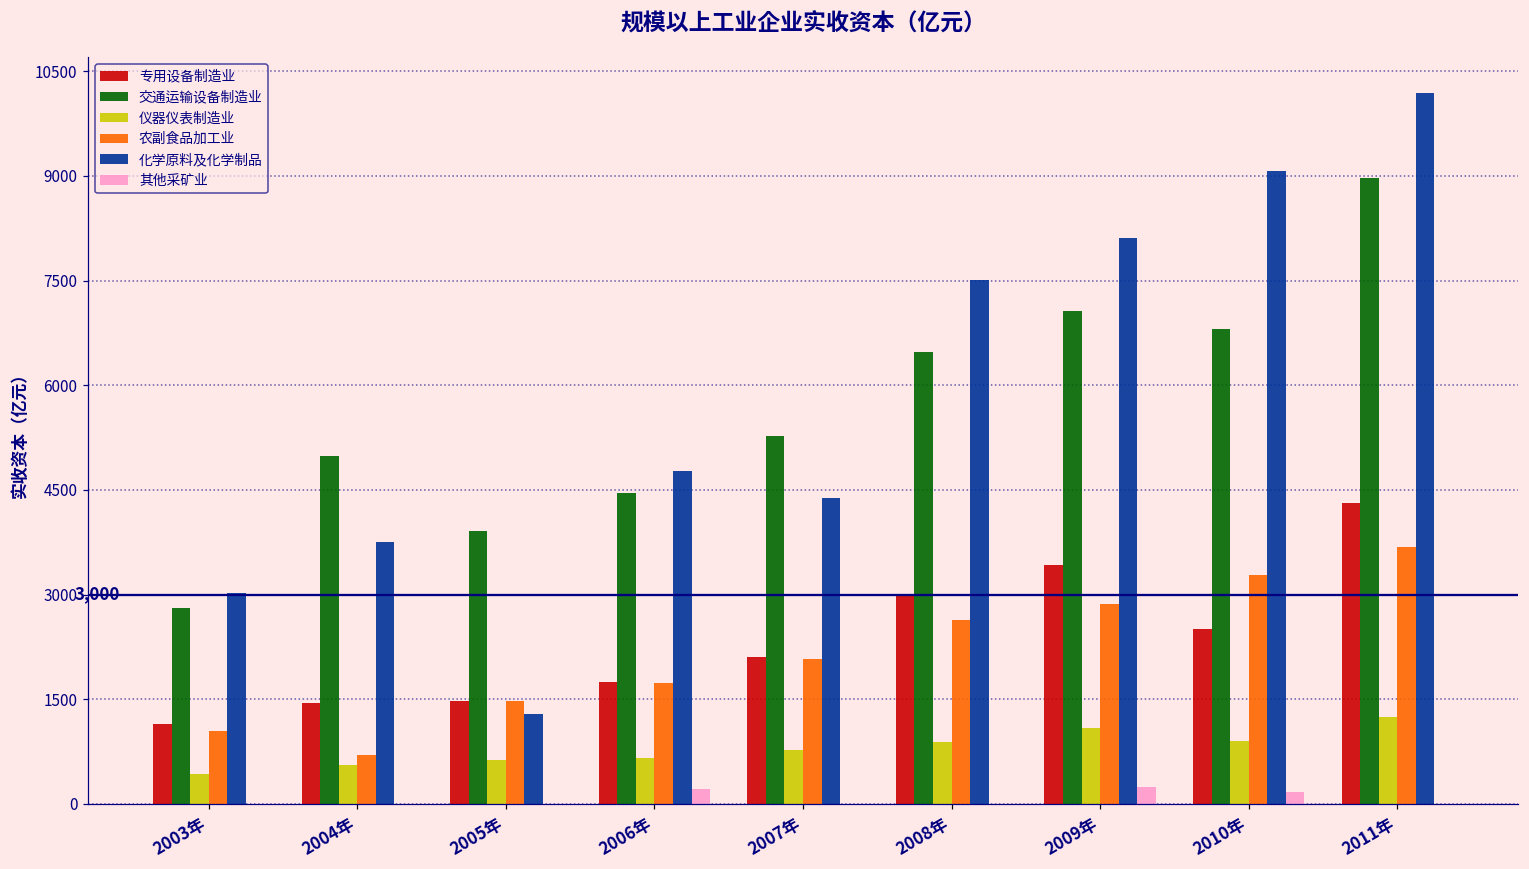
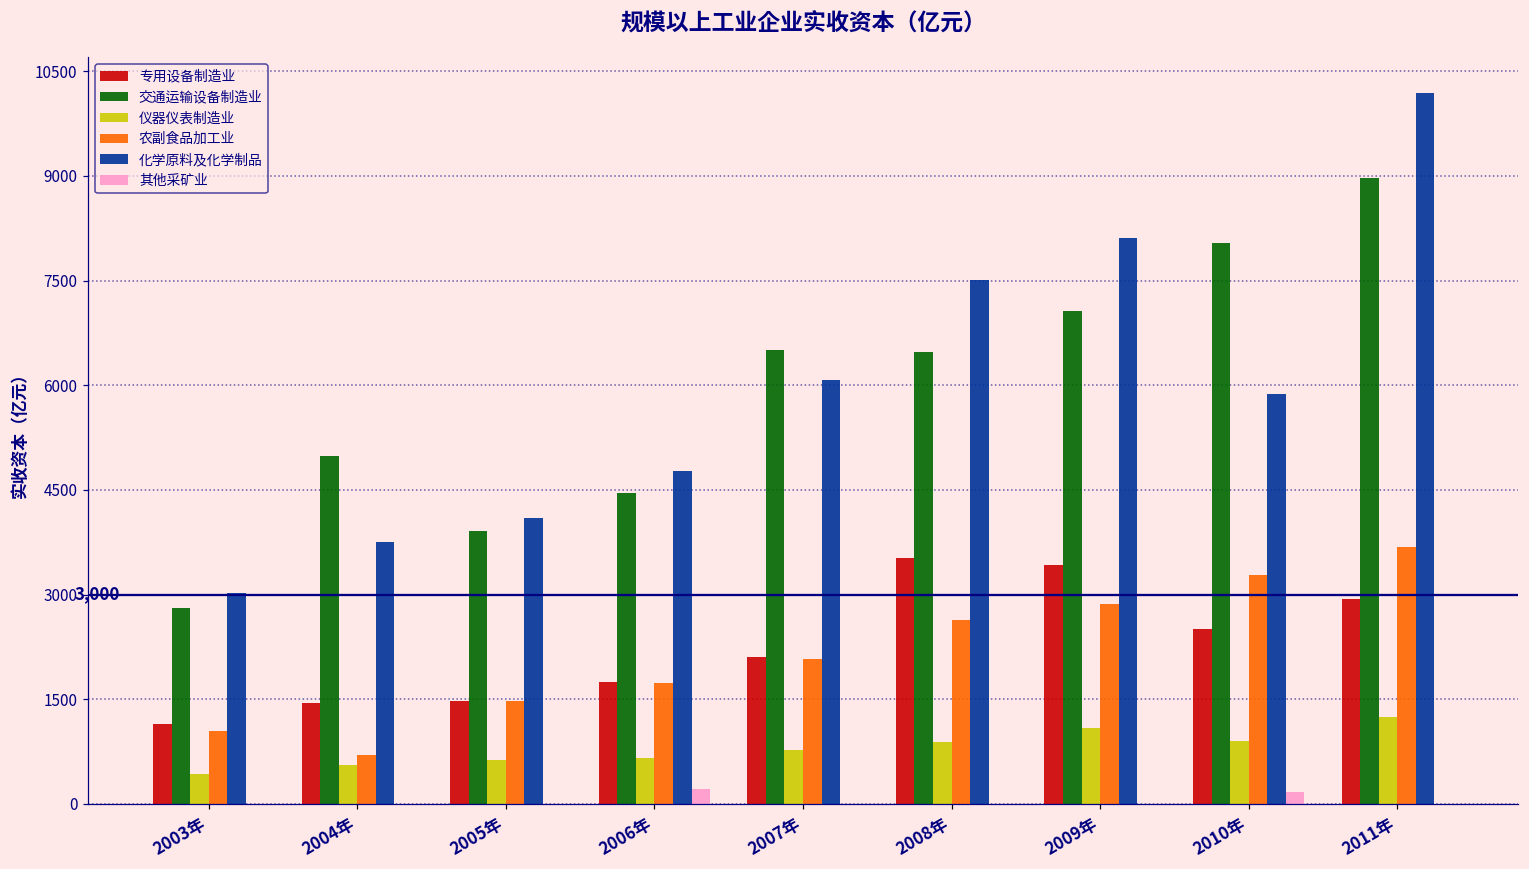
化学原料及化学制品, 2005年: 1300 -> 4100
交通运输设备制造业, 2007年: 5300 -> 6500
化学原料及化学制品, 2007年: 4400 -> 6100
专用设备制造业, 2008年: 3000 -> 3500
其他采矿业, 2009年: 200 -> 0
交通运输设备制造业, 2010年: 6800 -> 8000
化学原料及化学制品, 2010年: 9100 -> 5900
专用设备制造业, 2011年: 4300 -> 2900
